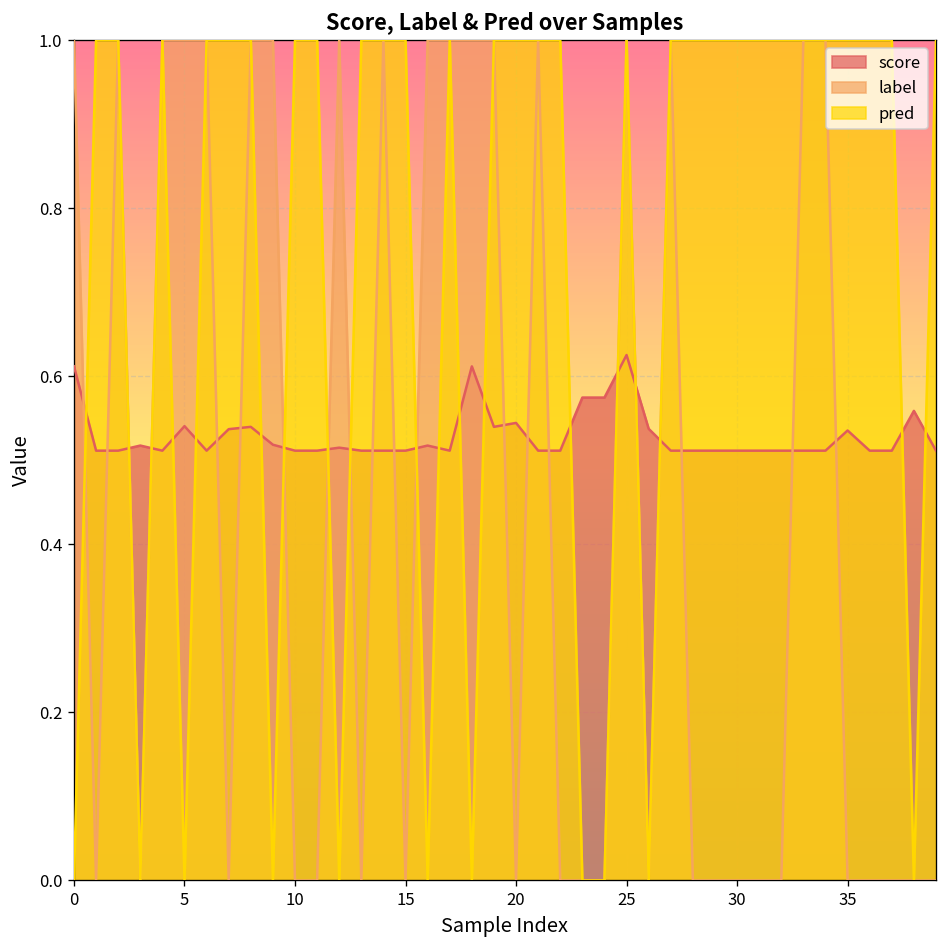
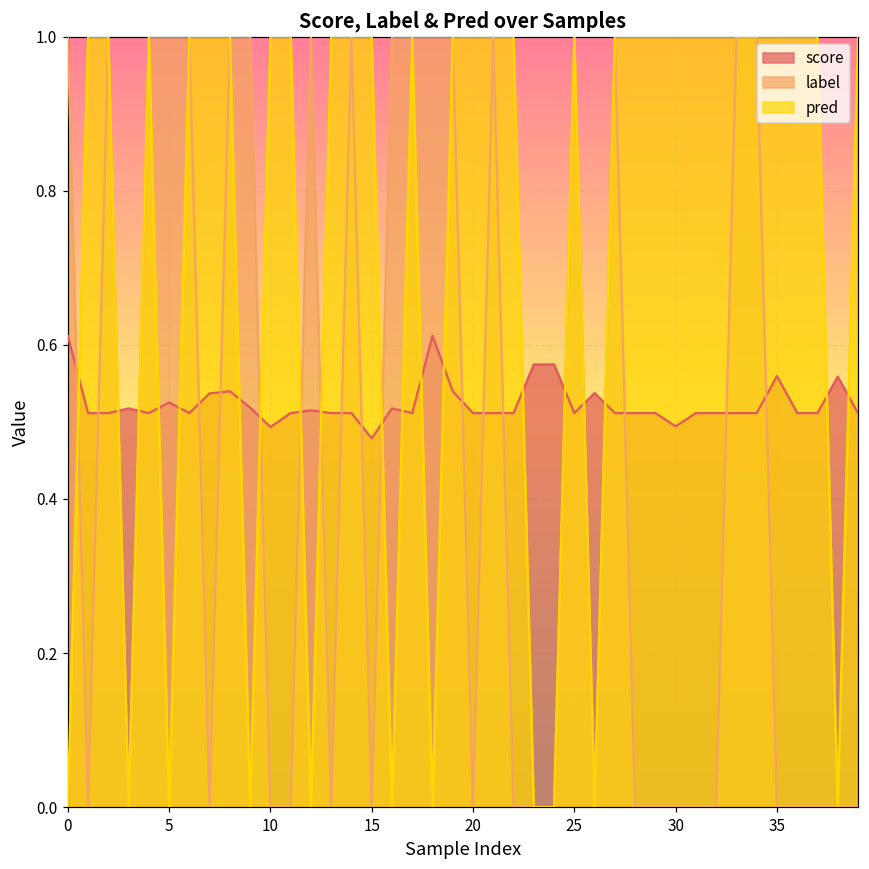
score, 5: 0.54 -> 0.53
score, 10: 0.51 -> 0.49
score, 15: 0.51 -> 0.48
score, 20: 0.54 -> 0.51
score, 25: 0.63 -> 0.51
score, 30: 0.51 -> 0.49
score, 35: 0.54 -> 0.56
